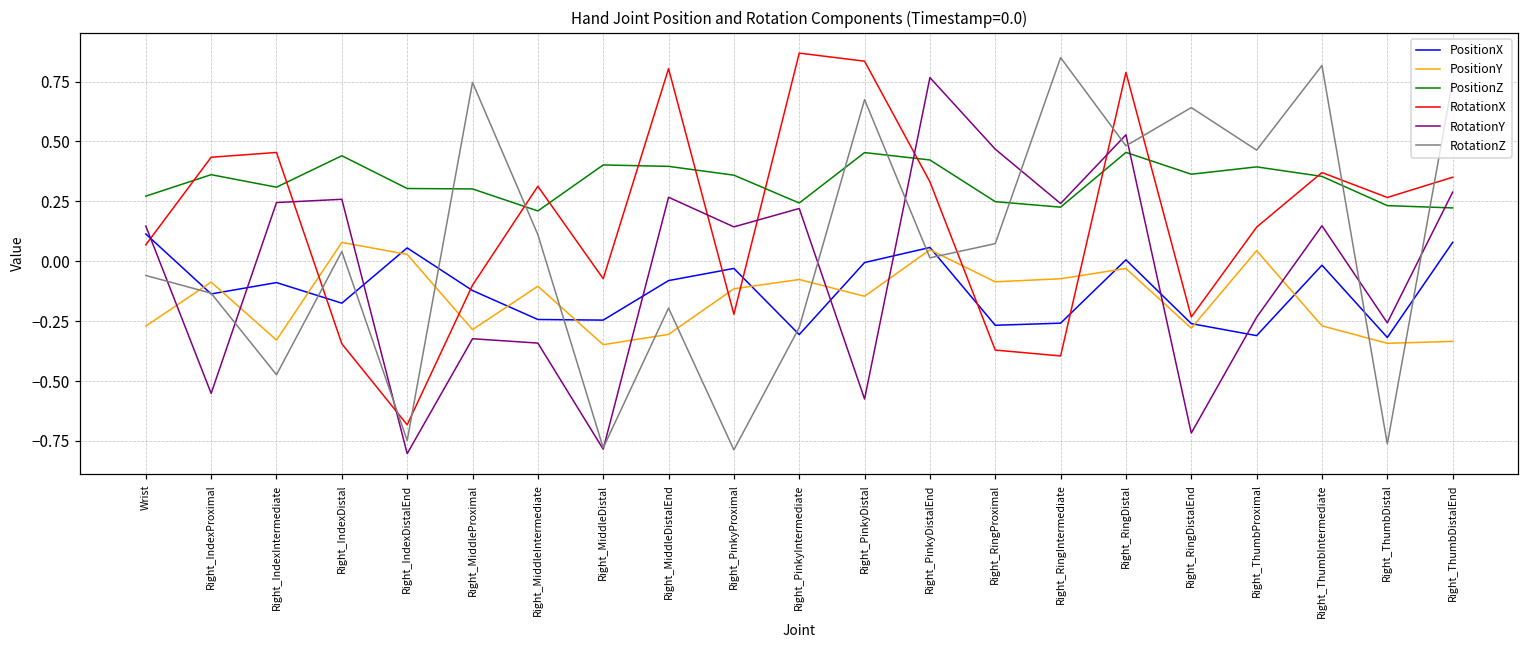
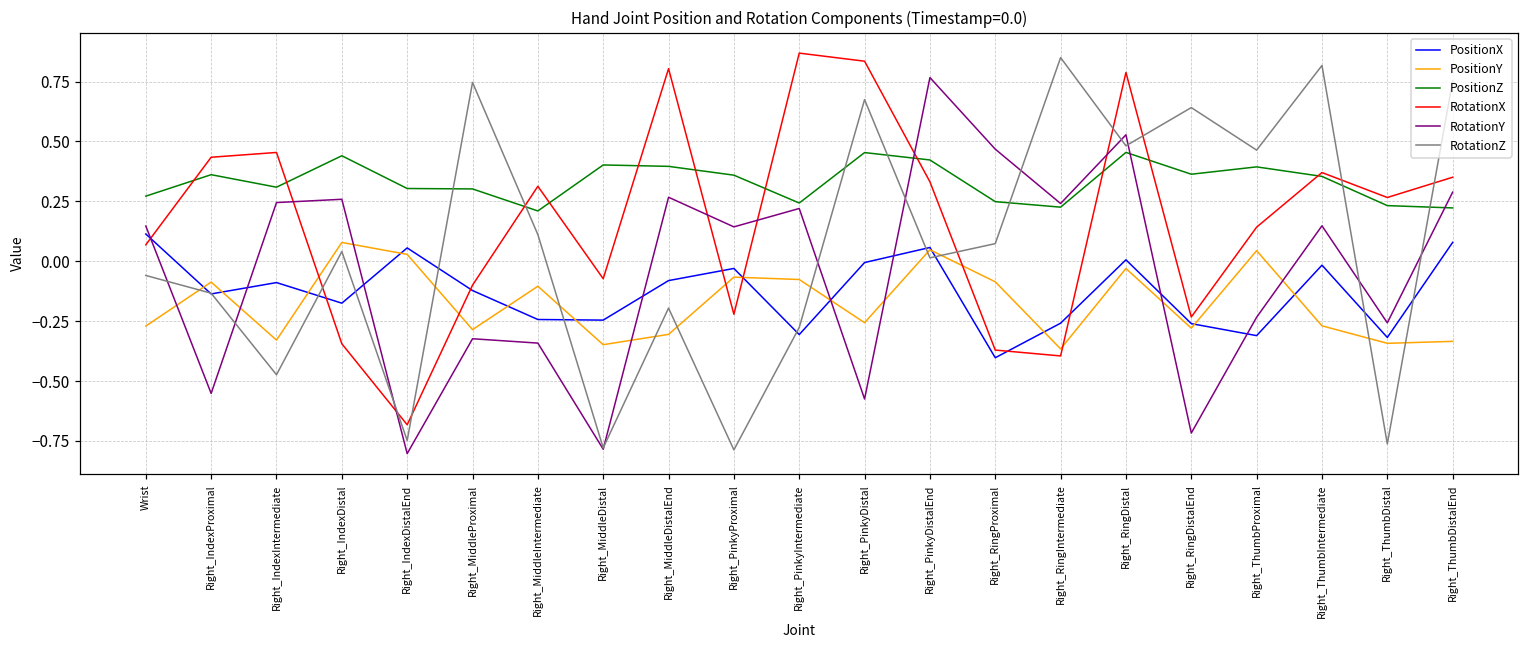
PositionY, Right_PinkyProximal: -0.12 -> -0.07
PositionY, Right_PinkyDistal: -0.15 -> -0.26
PositionX, Right_RingProximal: -0.27 -> -0.40
PositionY, Right_RingIntermediate: -0.07 -> -0.37
